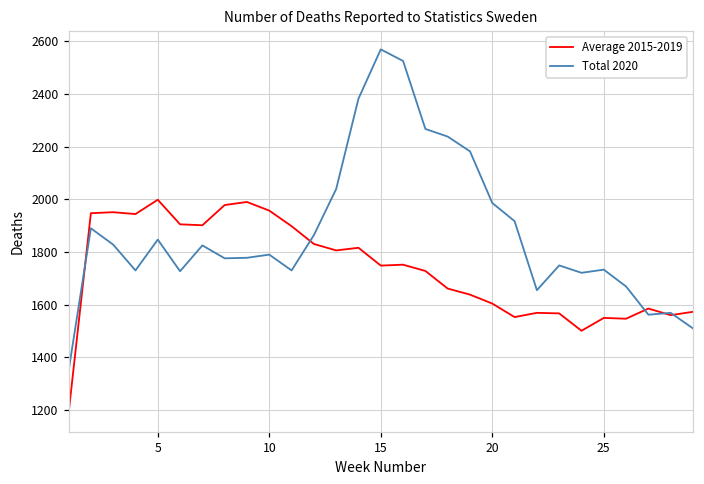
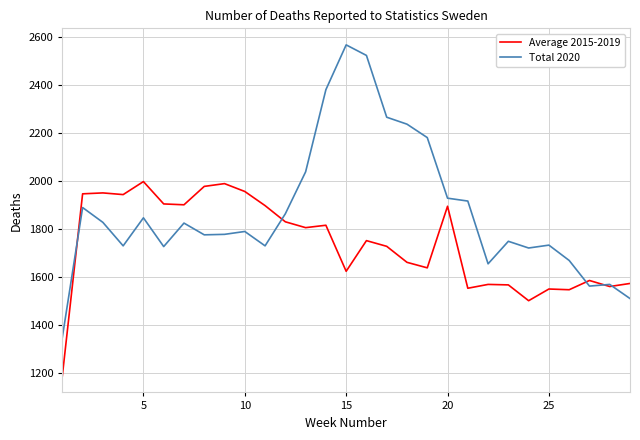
Average 2015-2019, 15: 1750 -> 1620
Average 2015-2019, 20: 1600 -> 1900
Total 2020, 20: 1990 -> 1930
